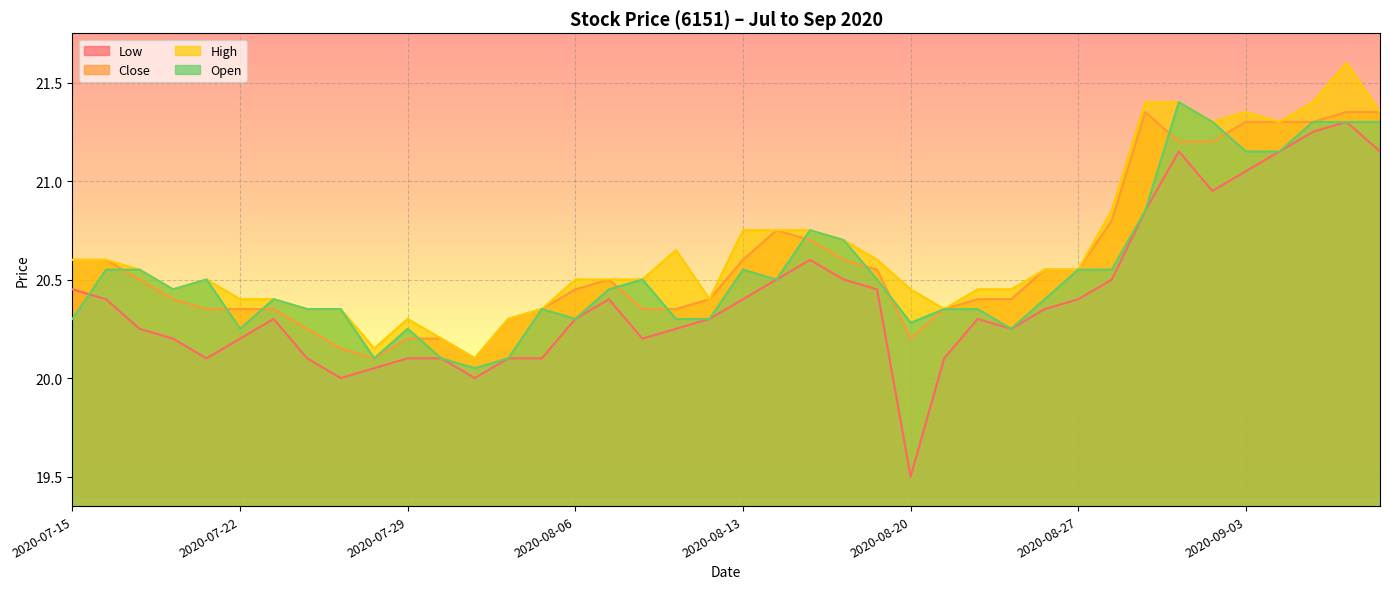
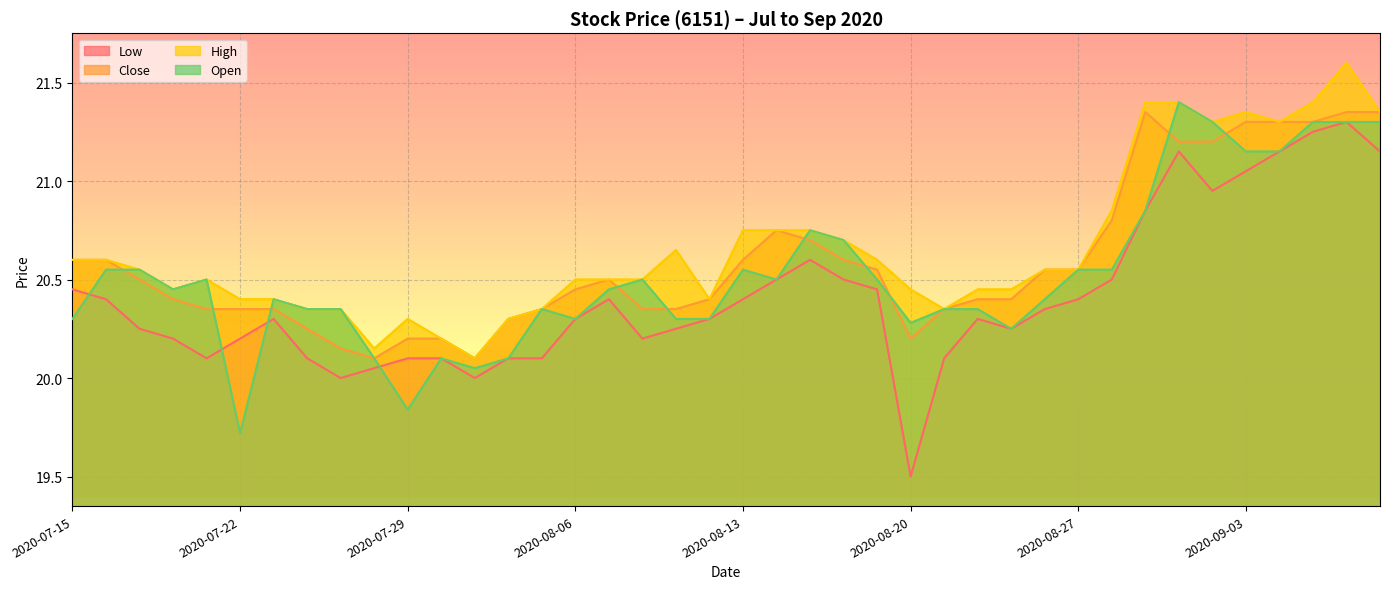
Open, 2020-07-22: 20.25 -> 19.72
Open, 2020-07-29: 20.25 -> 19.84
